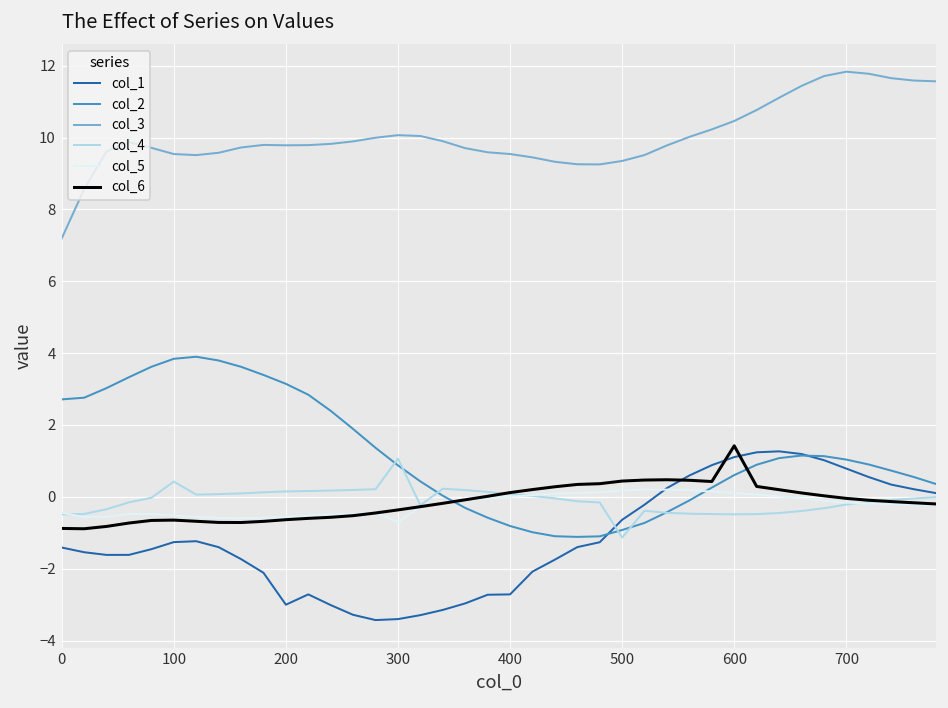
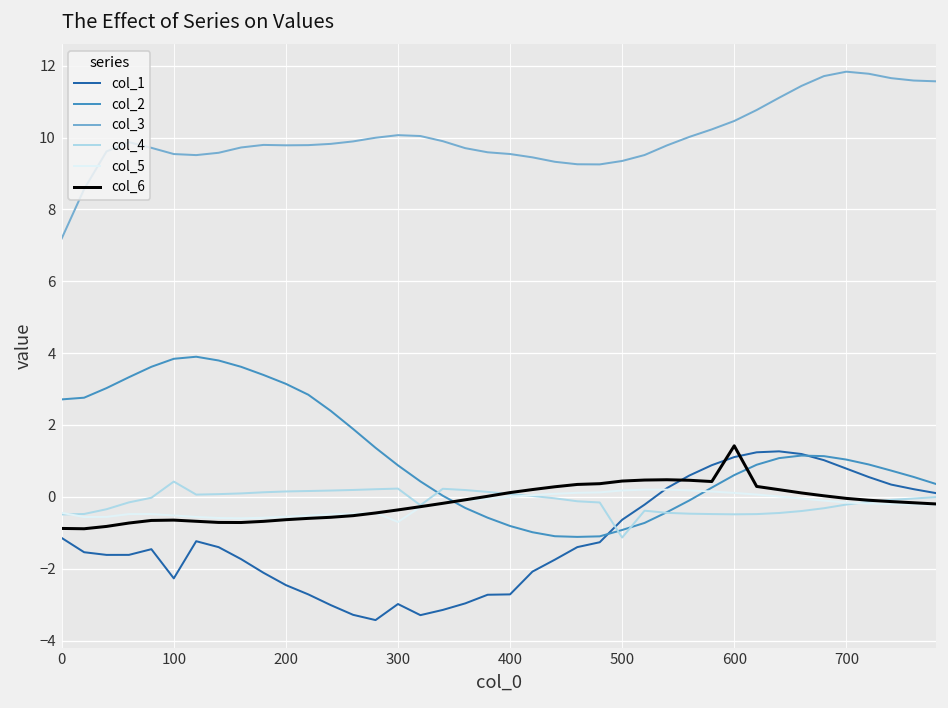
col_1, 0: -1.4 -> -1.1
col_1, 100: -1.3 -> -2.3
col_1, 200: -3.0 -> -2.5
col_1, 300: -3.4 -> -3.0
col_4, 300: 1.1 -> 0.2
